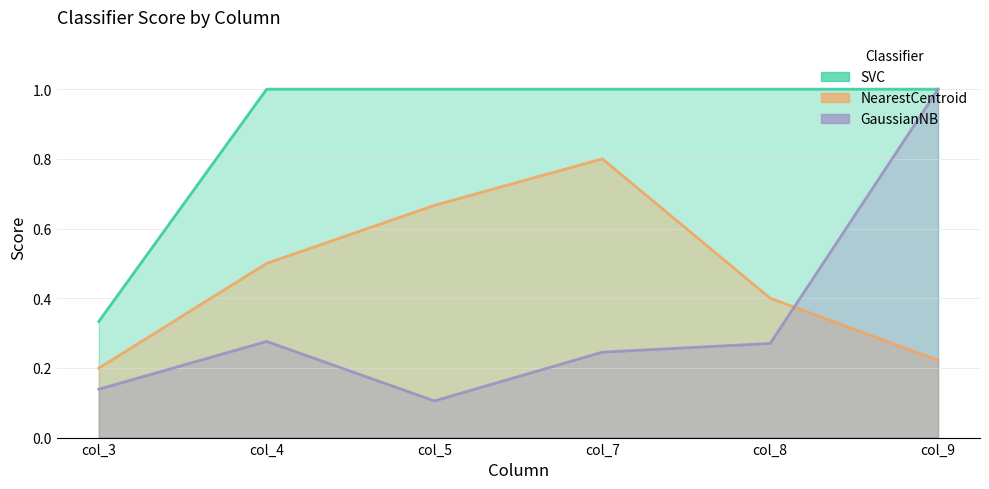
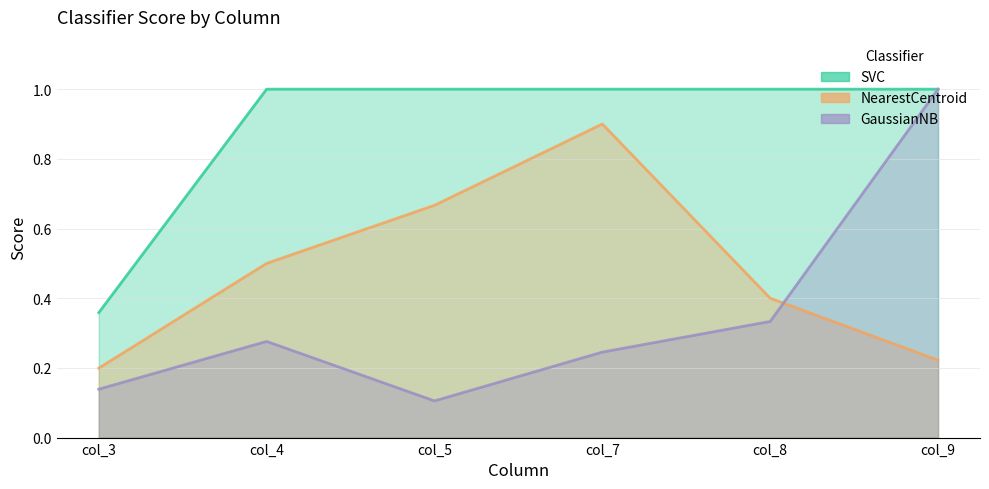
SVC, col_3: 0.33 -> 0.36
NearestCentroid, col_7: 0.8 -> 0.9
GaussianNB, col_8: 0.27 -> 0.33
